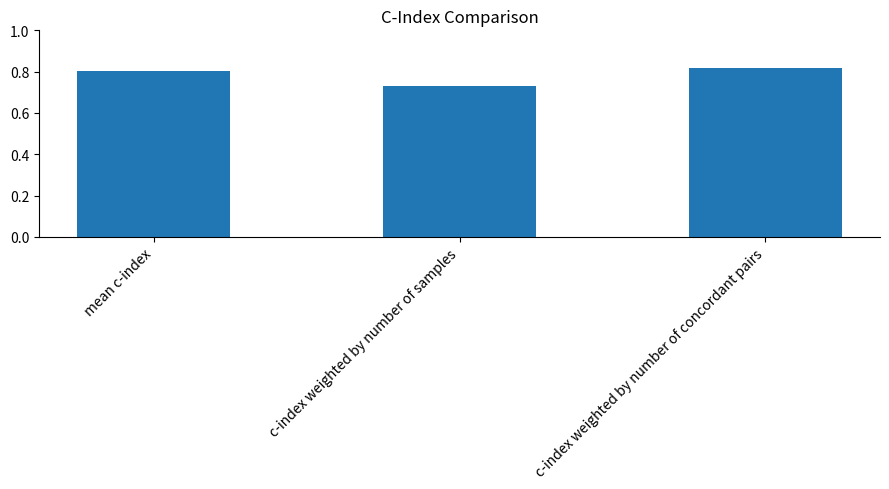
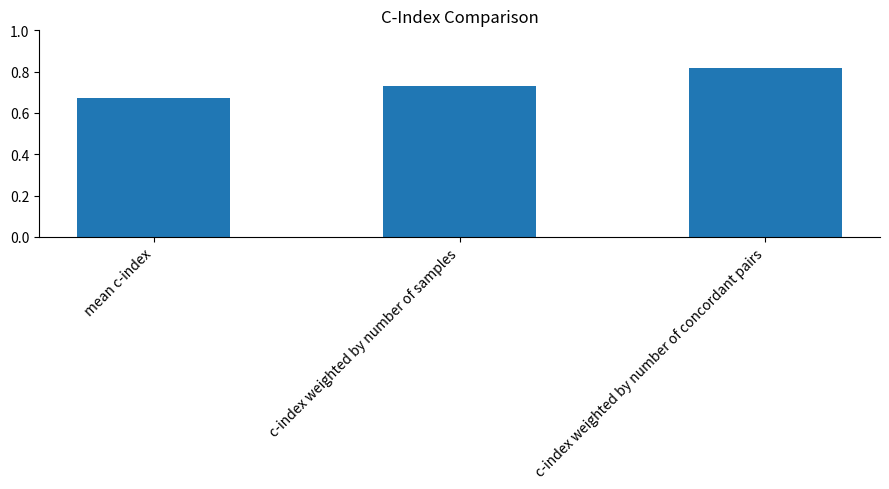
mean c-index: 0.80 -> 0.67
